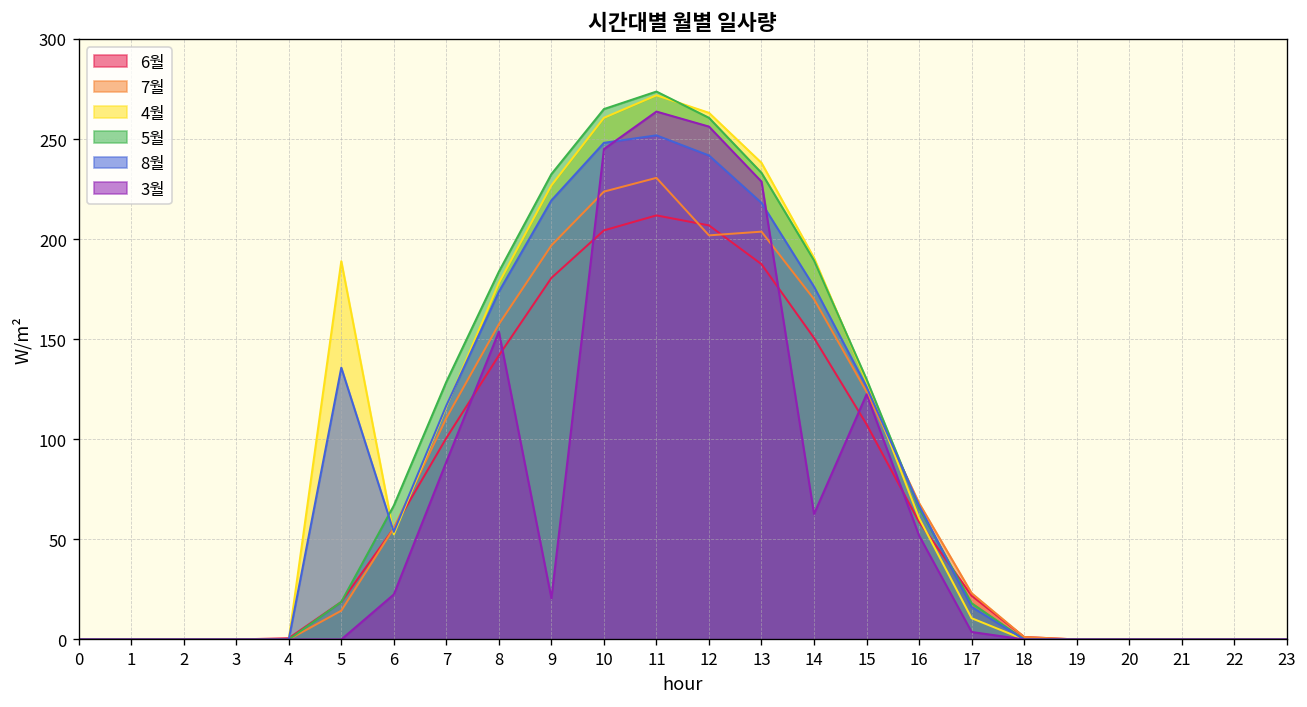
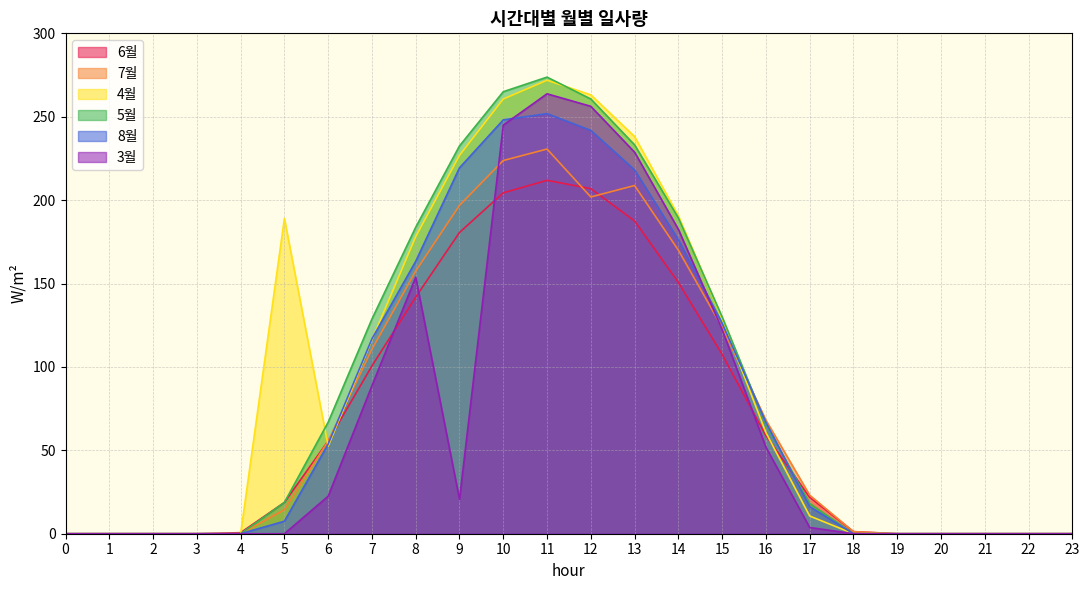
8월, 5: 136 -> 8
8월, 8: 174 -> 163
7월, 13: 204 -> 209
3월, 14: 63 -> 183
